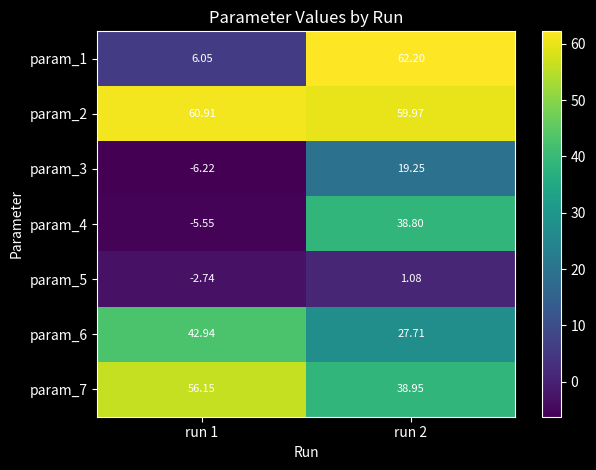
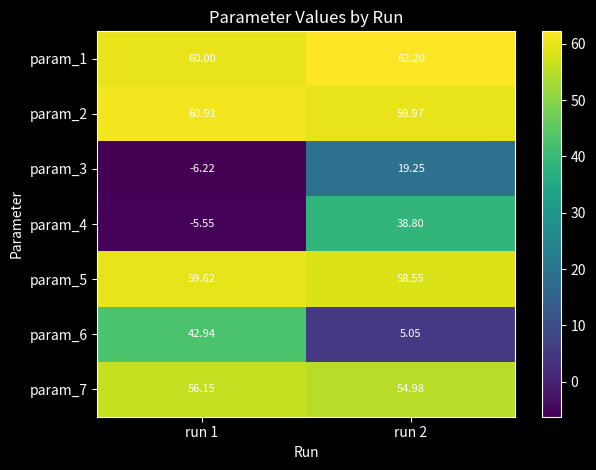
param_1, run 1: 6.05 -> 60.00
param_5, run 1: -2.74 -> 59.62
param_5, run 2: 1.08 -> 58.55
param_6, run 2: 27.71 -> 5.05
param_7, run 2: 38.95 -> 54.98
